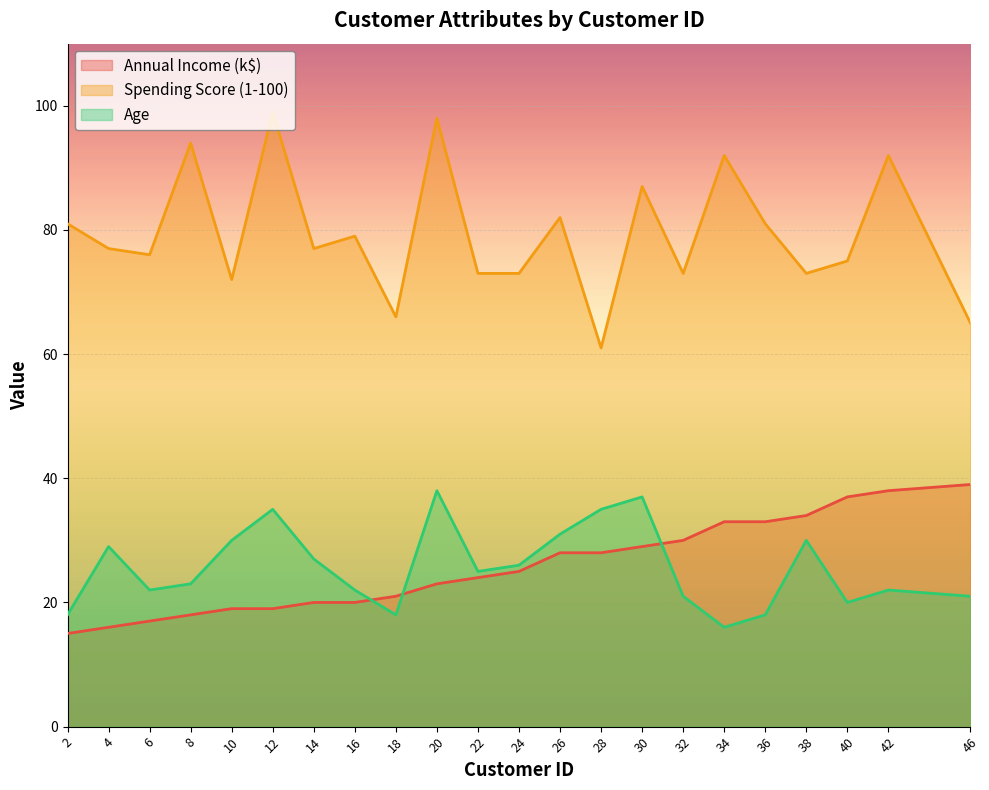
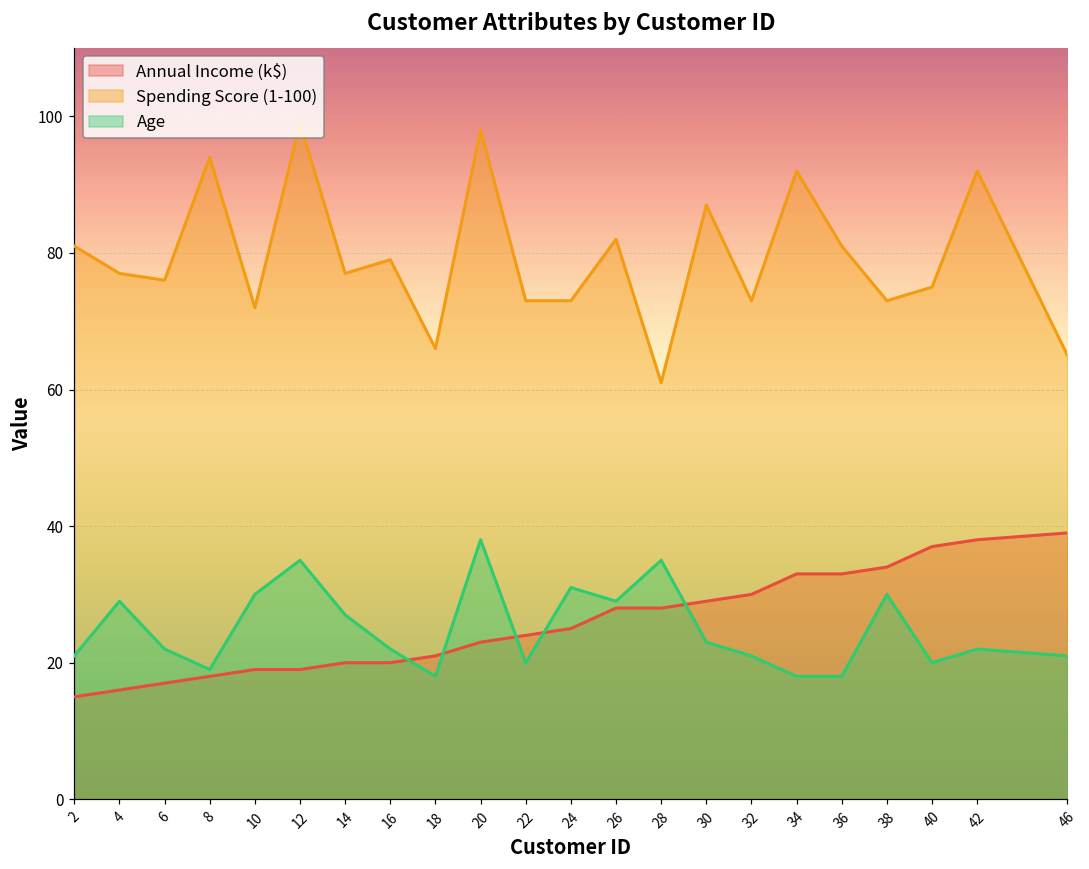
Age, 2: 18 -> 21
Age, 8: 23 -> 19
Age, 22: 25 -> 20
Age, 24: 26 -> 31
Age, 26: 31 -> 29
Age, 30: 37 -> 23
Age, 34: 16 -> 18
